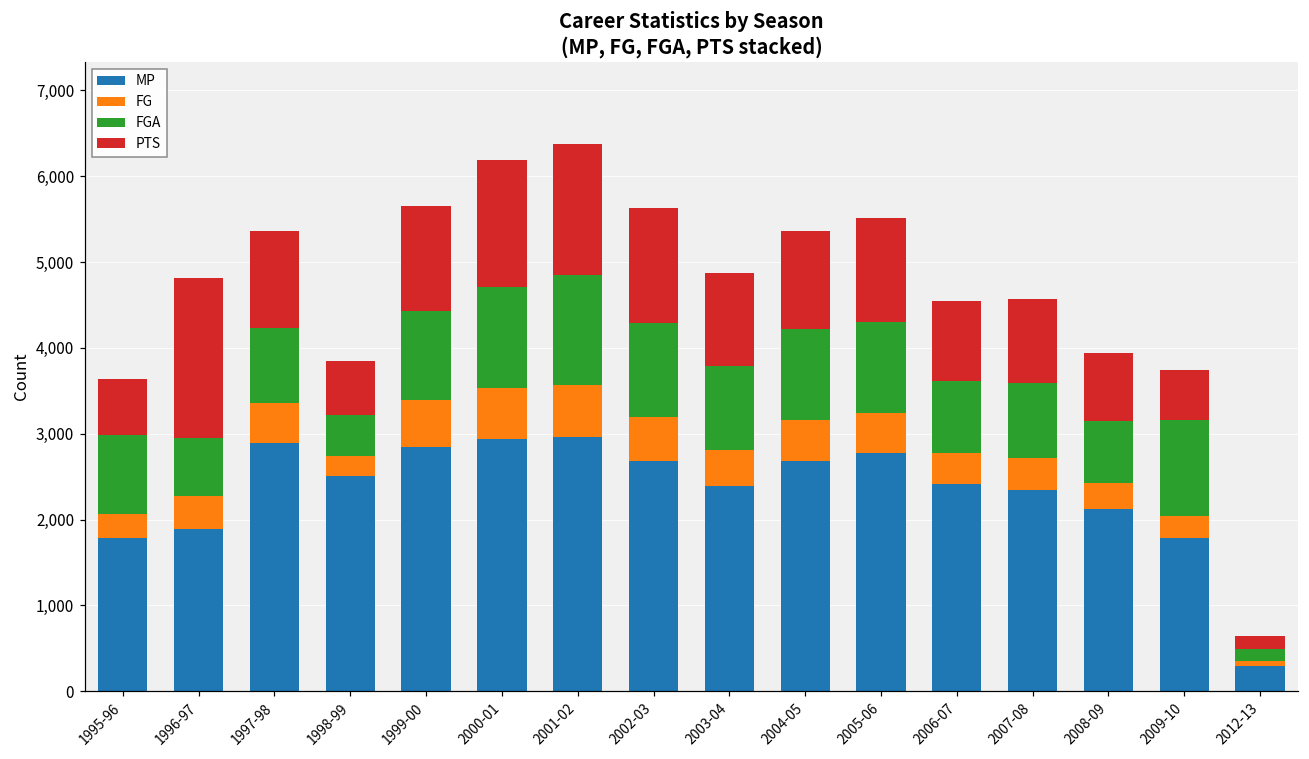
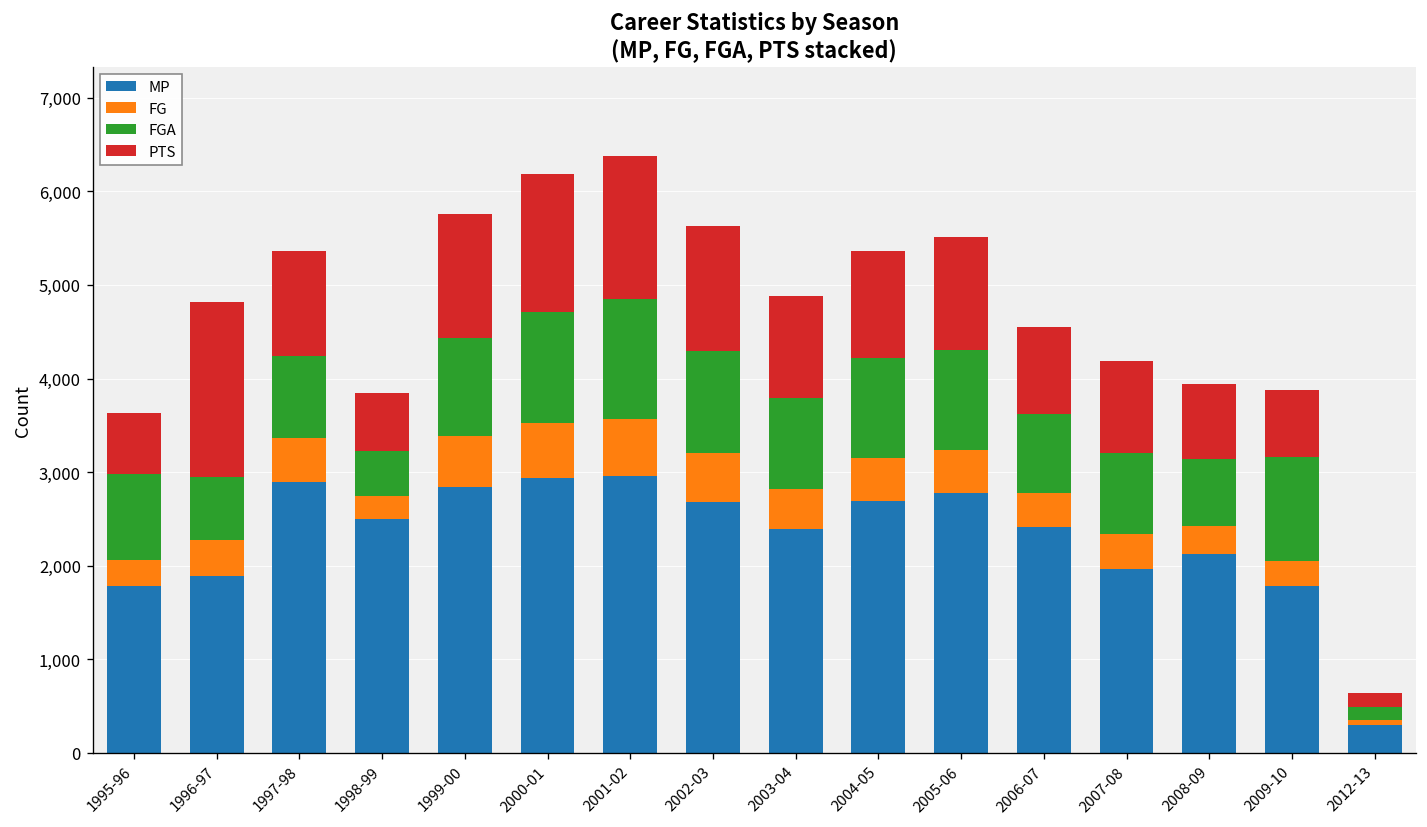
PTS, 1999-00: 1,200 -> 1,300
MP, 2007-08: 2,300 -> 2,000
PTS, 2009-10: 600 -> 700
